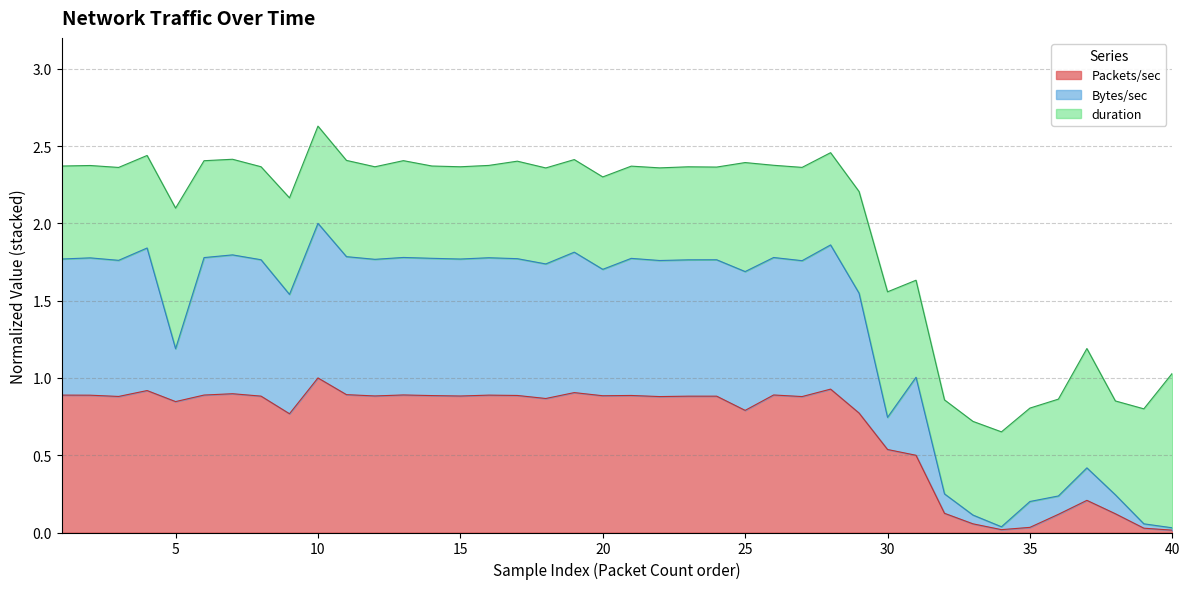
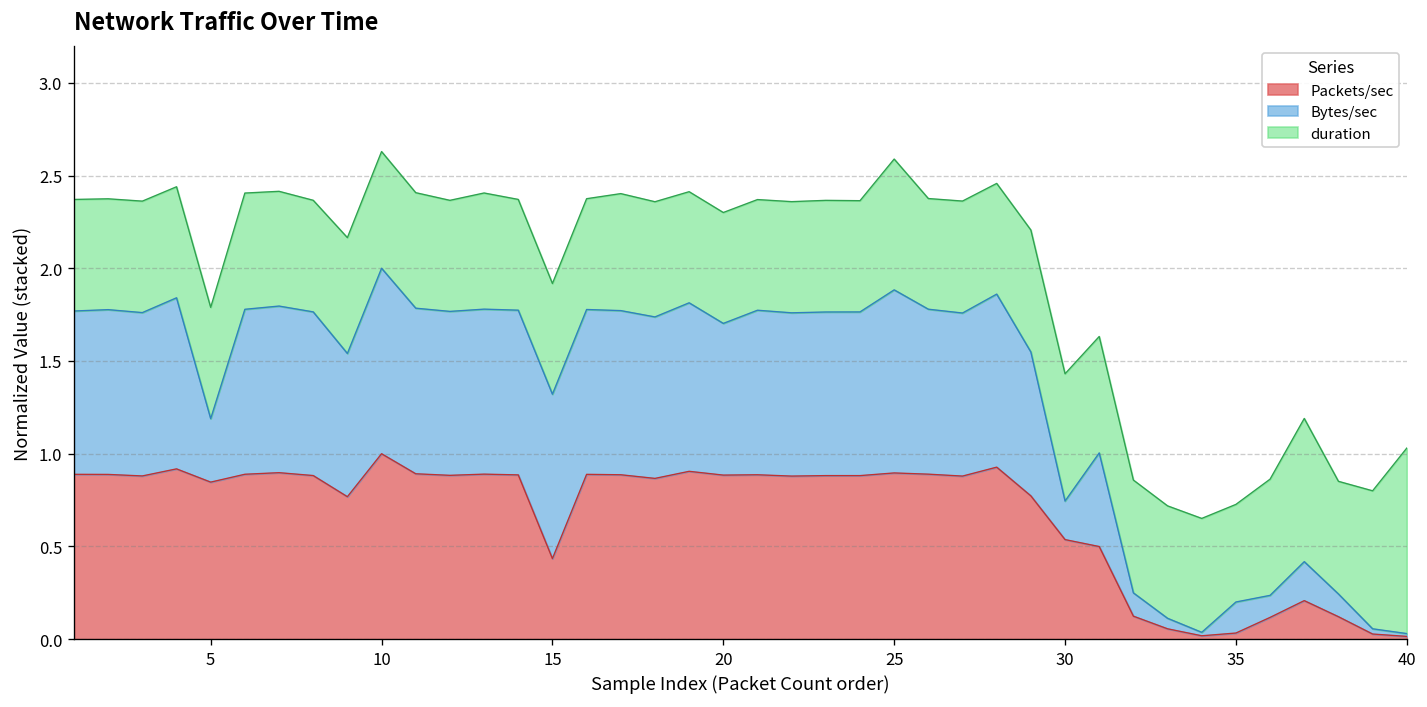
duration, 5: 0.91 -> 0.60
Packets/sec, 15: 0.88 -> 0.43
Packets/sec, 25: 0.79 -> 0.90
Bytes/sec, 25: 0.90 -> 0.99
duration, 30: 0.81 -> 0.69
duration, 35: 0.60 -> 0.53
